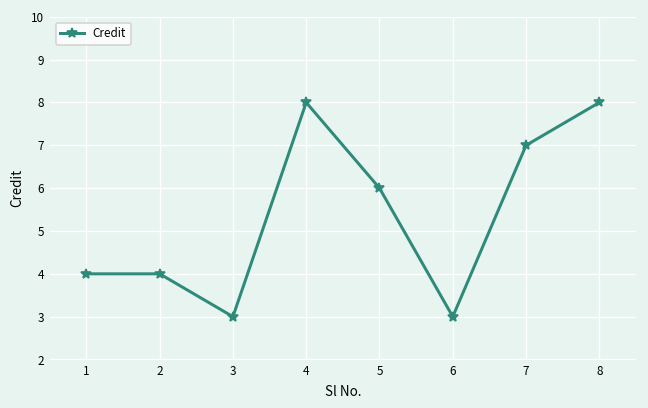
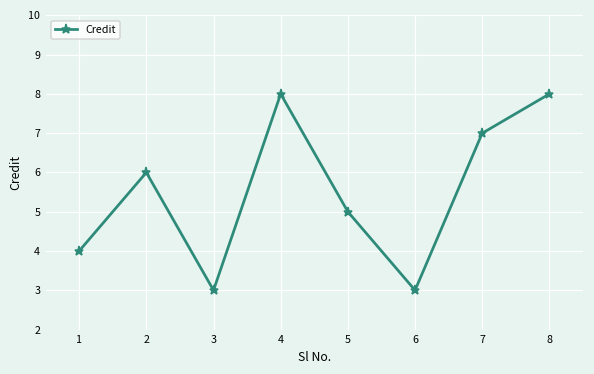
2: 4 -> 6
5: 6 -> 5
